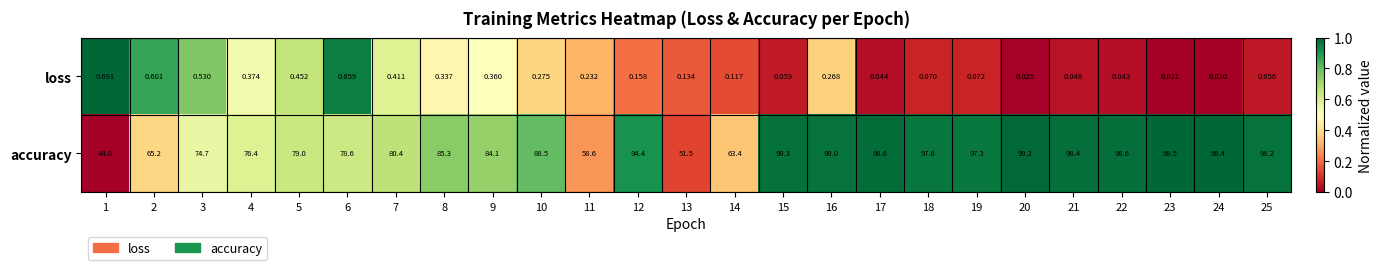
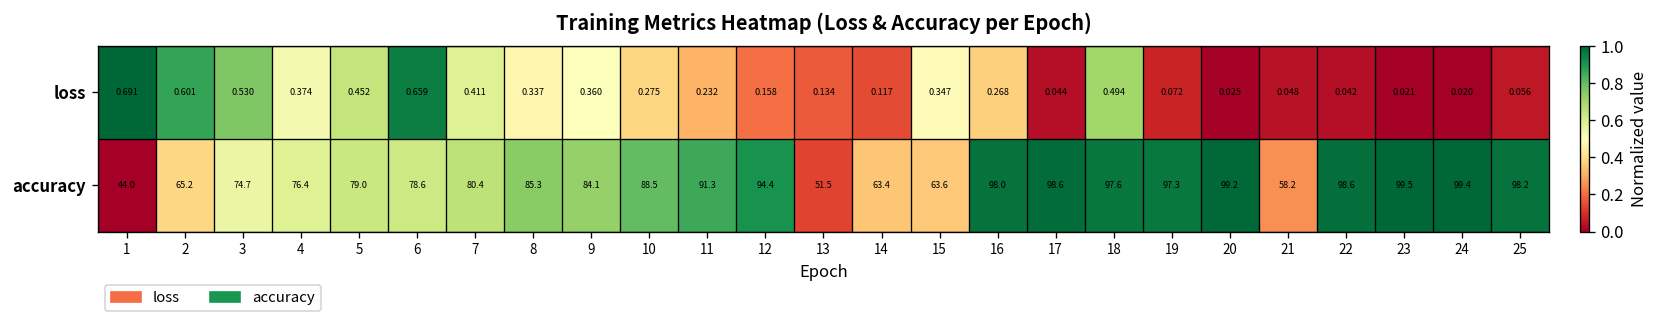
loss, 15: 0.059 -> 0.347
loss, 18: 0.070 -> 0.494
accuracy, 11: 58.6 -> 91.3
accuracy, 15: 98.3 -> 63.6
accuracy, 21: 98.4 -> 58.2
